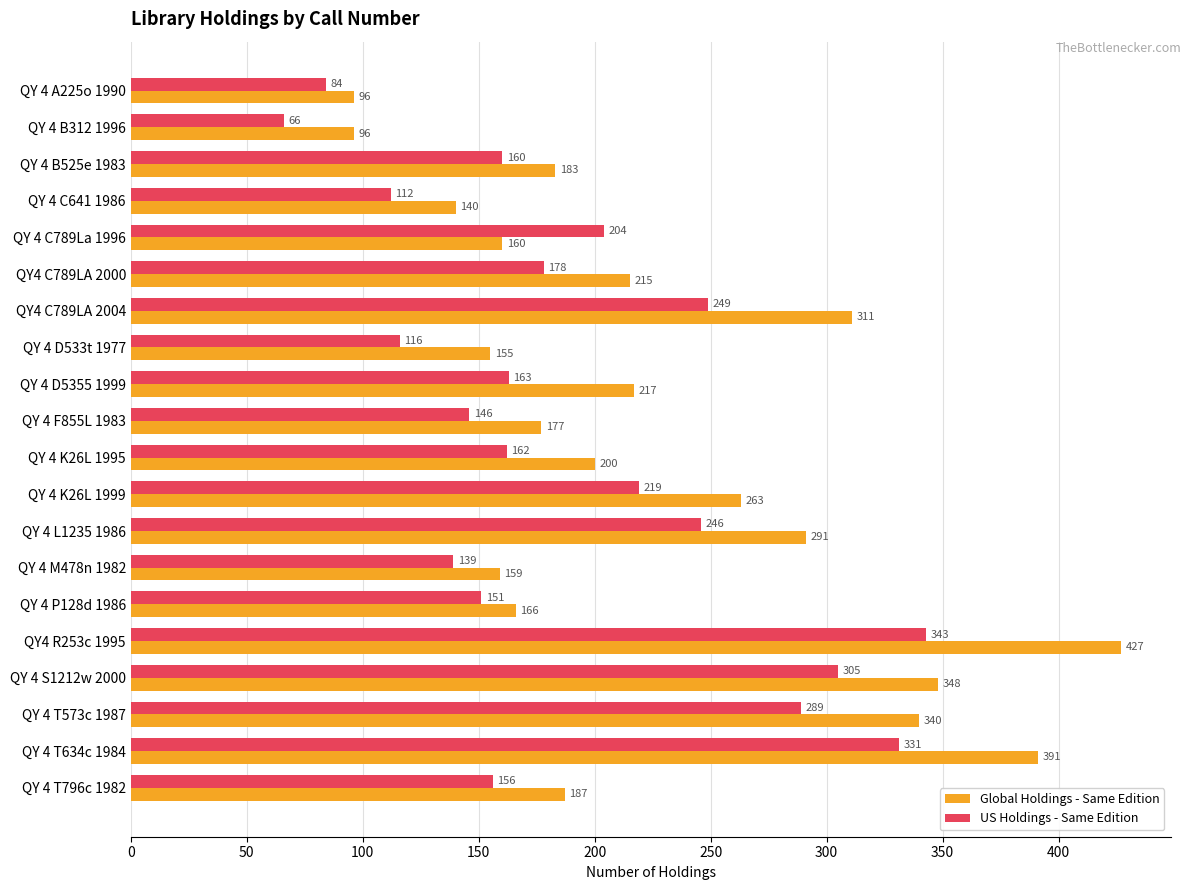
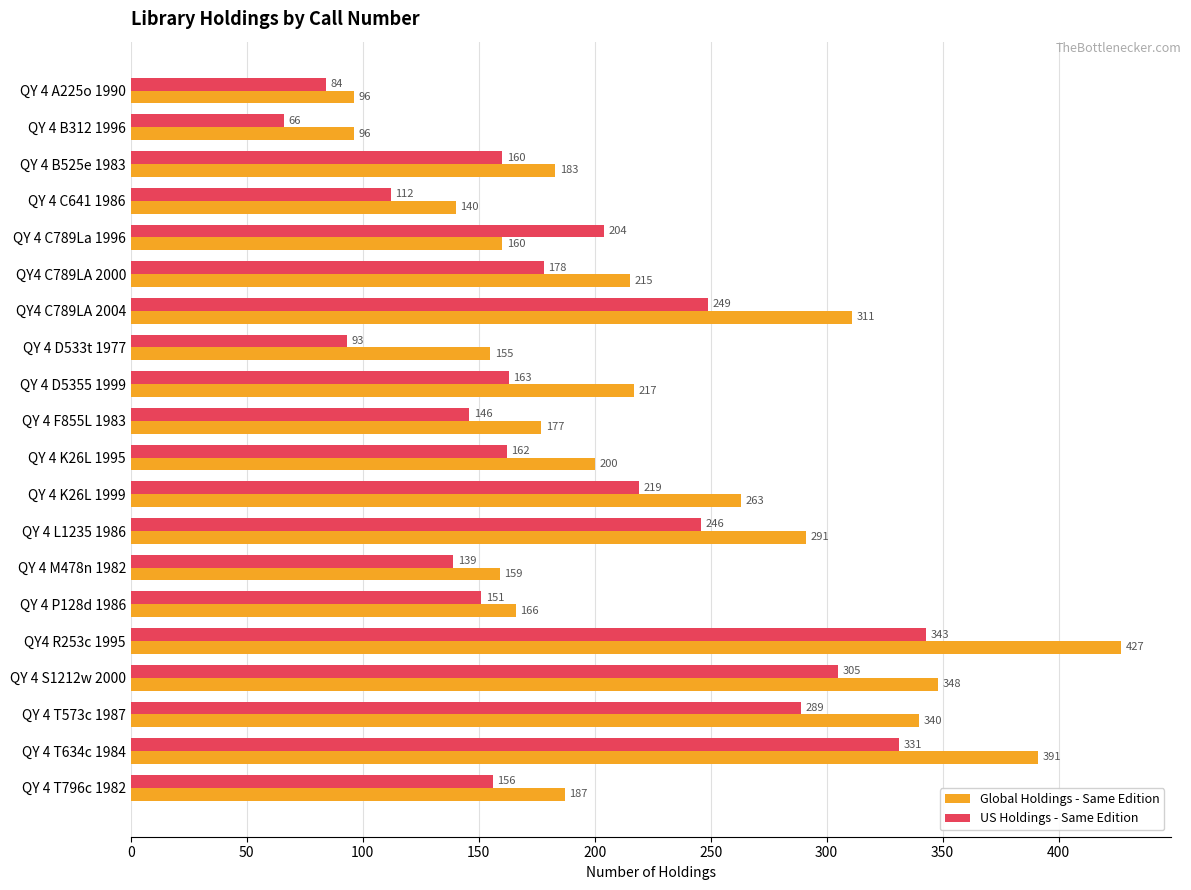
US Holdings - Same Edition, QY 4 D533t 1977: 116 -> 93
